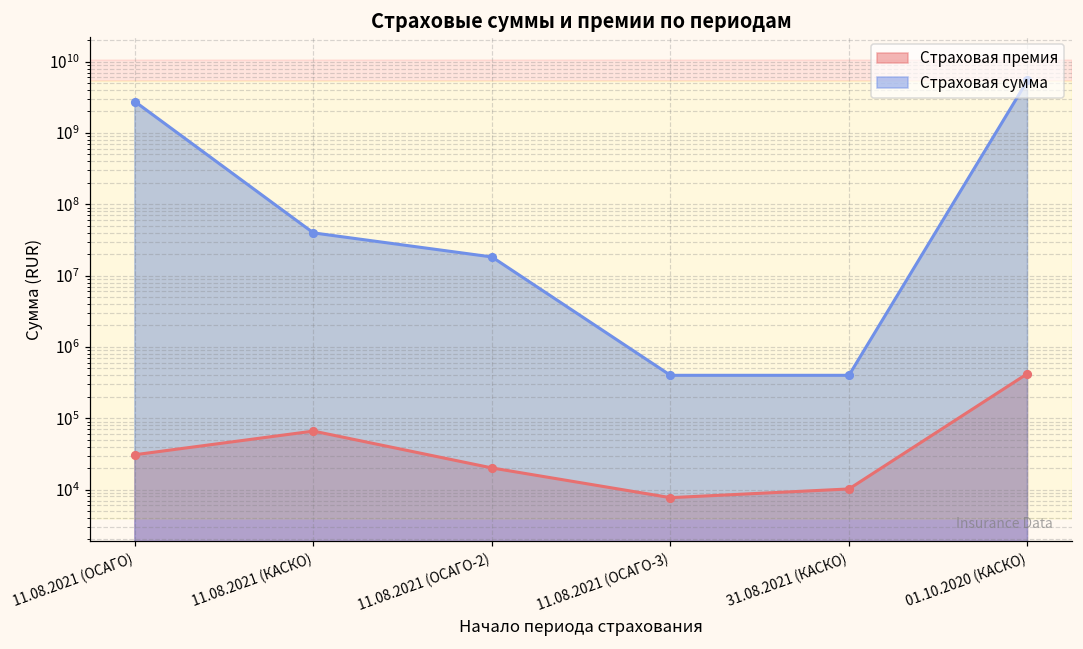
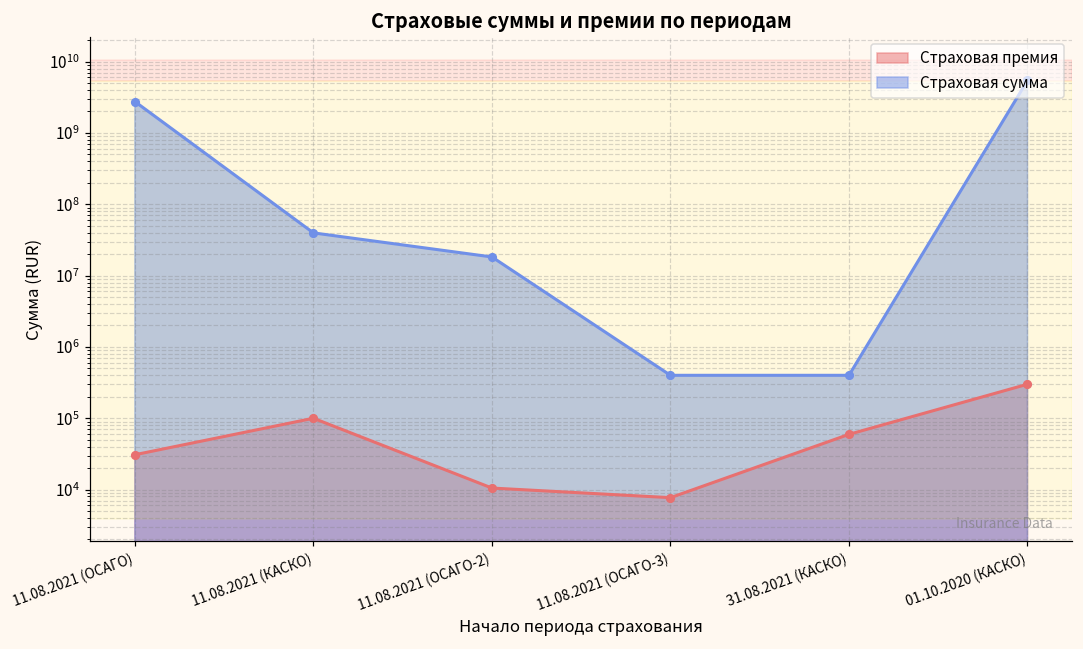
Страховая премия, 11.08.2021 (КАСКО): 70000 -> 100000
Страховая премия, 11.08.2021 (ОСАГО-2): 20000 -> 11000
Страховая премия, 31.08.2021 (КАСКО): 10000 -> 60000
Страховая премия, 01.10.2020 (КАСКО): 400000 -> 300000
